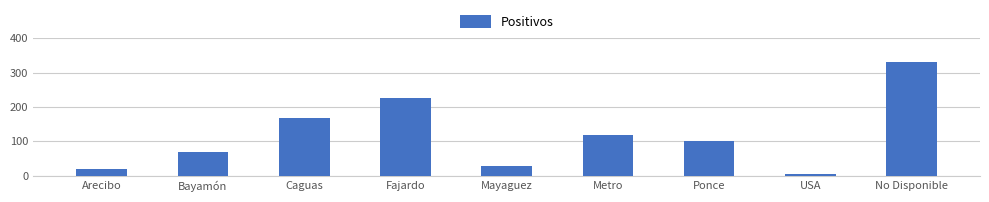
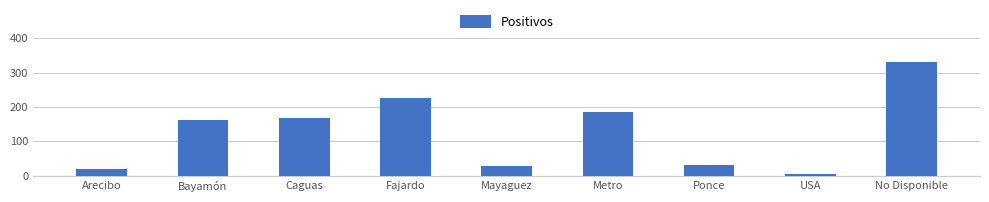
Bayamón: 70 -> 160
Metro: 120 -> 180
Ponce: 100 -> 30
